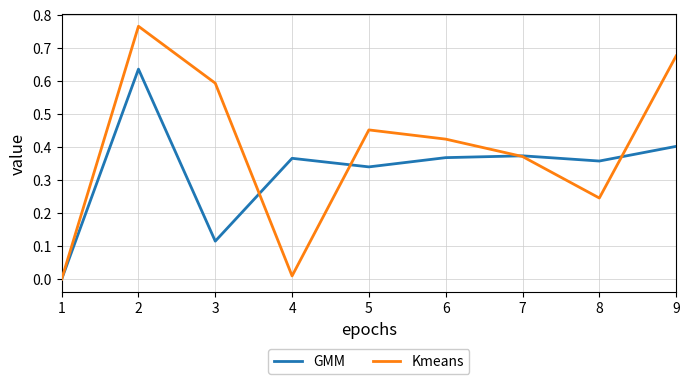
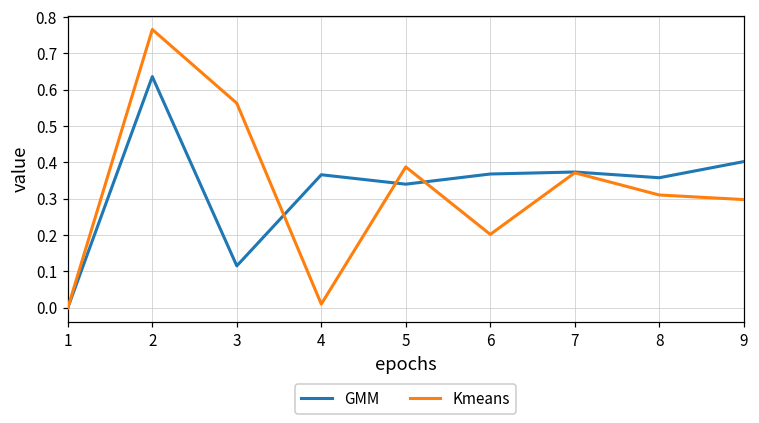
Kmeans, 3: 0.59 -> 0.56
Kmeans, 5: 0.45 -> 0.39
Kmeans, 6: 0.42 -> 0.20
Kmeans, 8: 0.25 -> 0.31
Kmeans, 9: 0.68 -> 0.30
